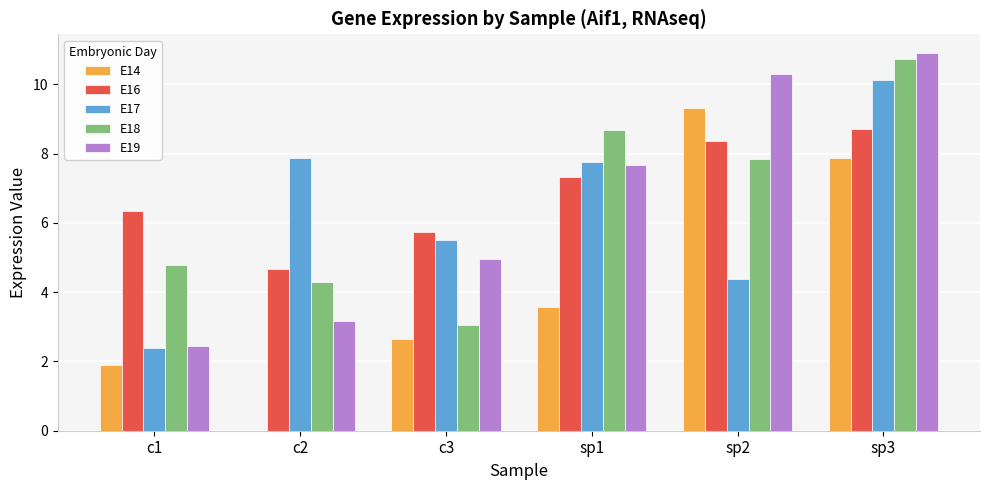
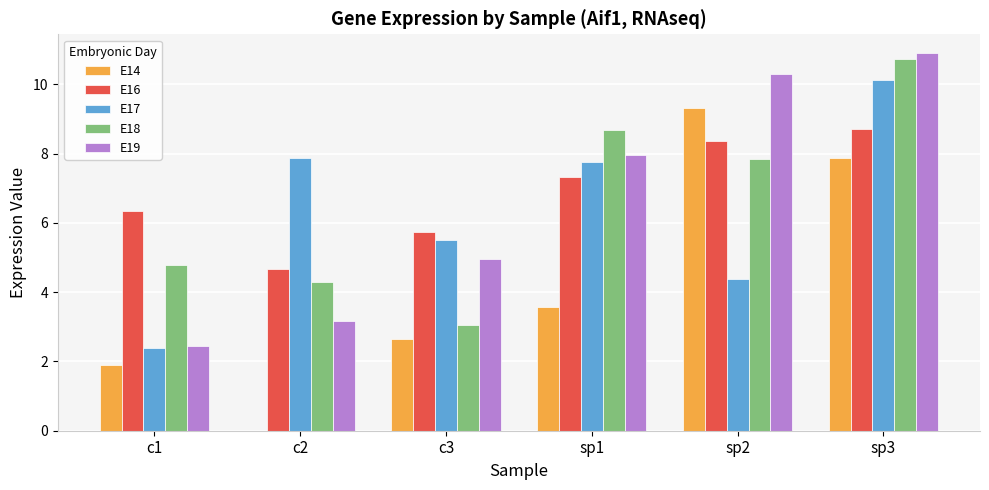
E19, sp1: 7.7 -> 7.9
